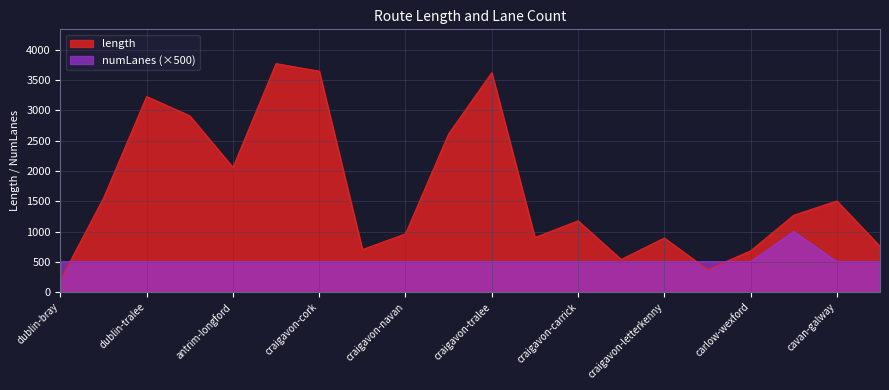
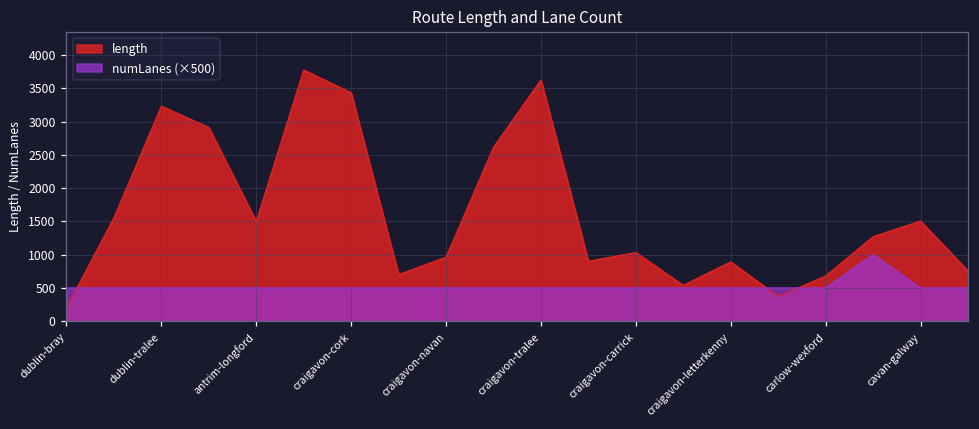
length, antrim-longford: 2100 -> 1500
length, craigavon-cork: 3600 -> 3400
length, craigavon-carrick: 1200 -> 1000
